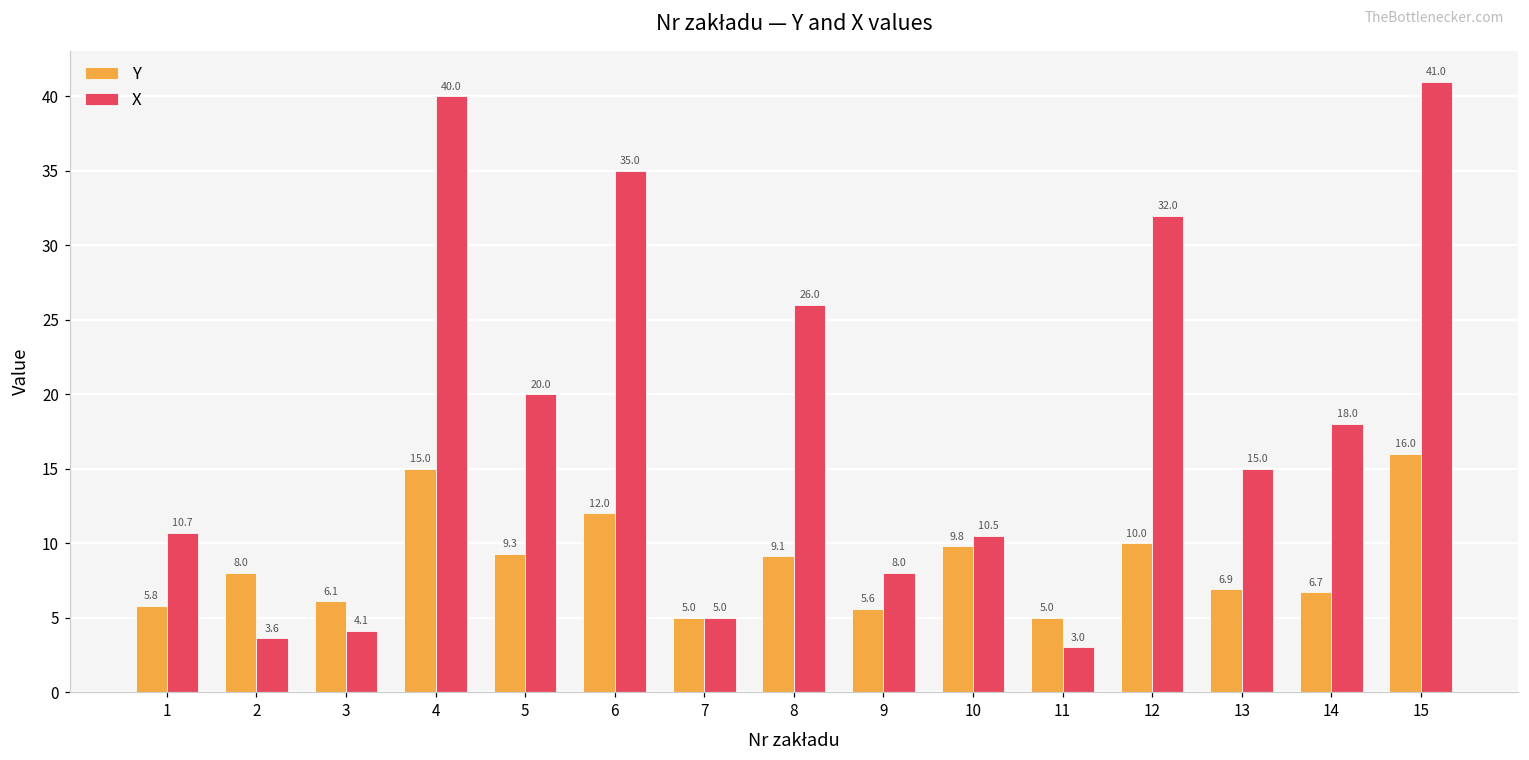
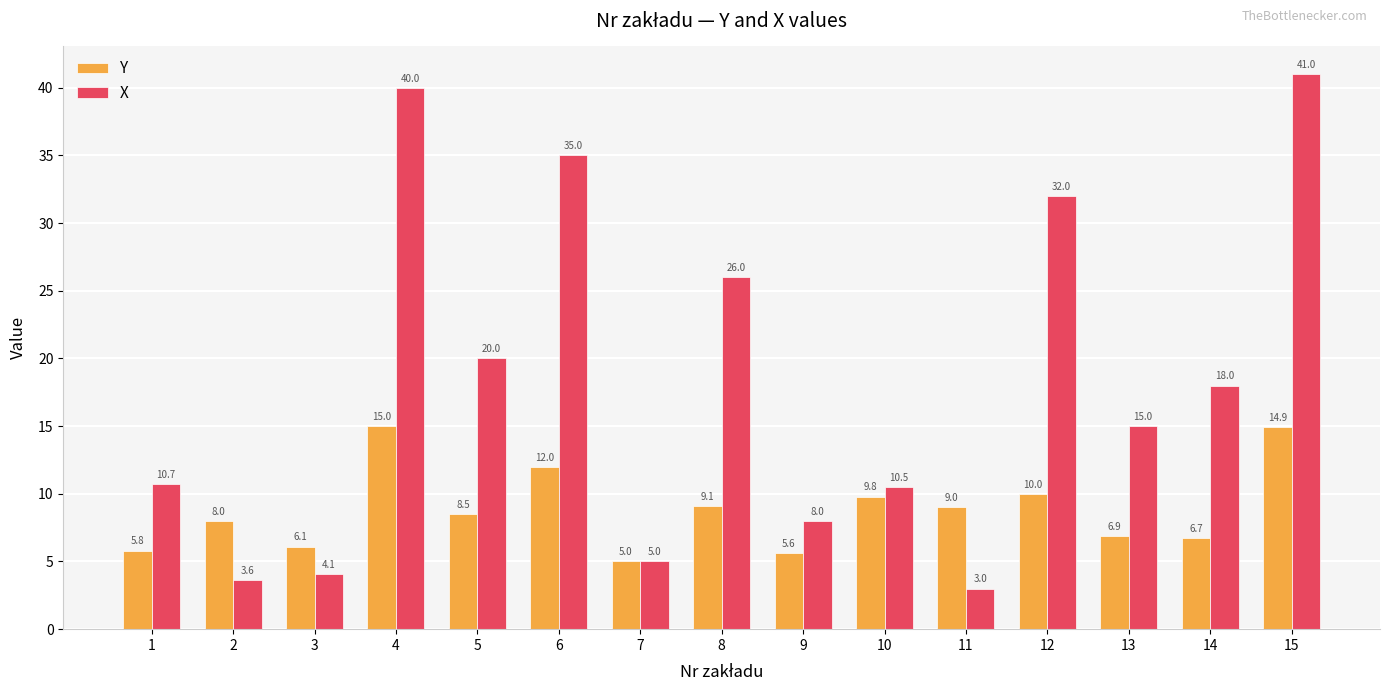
Y, 5: 9.3 -> 8.5
Y, 11: 5.0 -> 9.0
Y, 15: 16.0 -> 14.9
